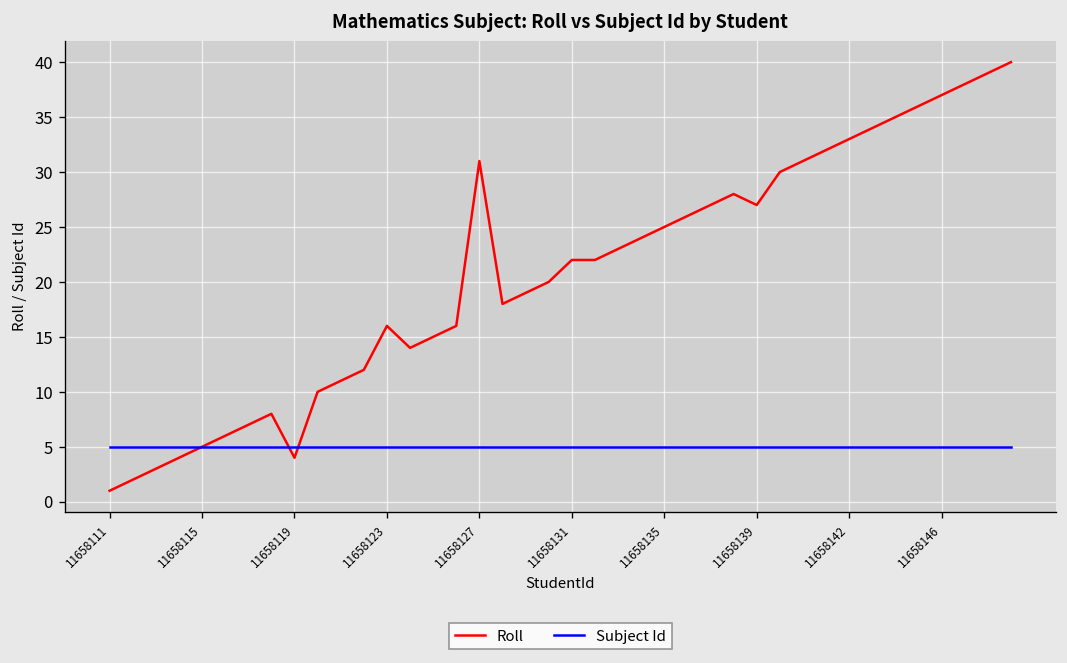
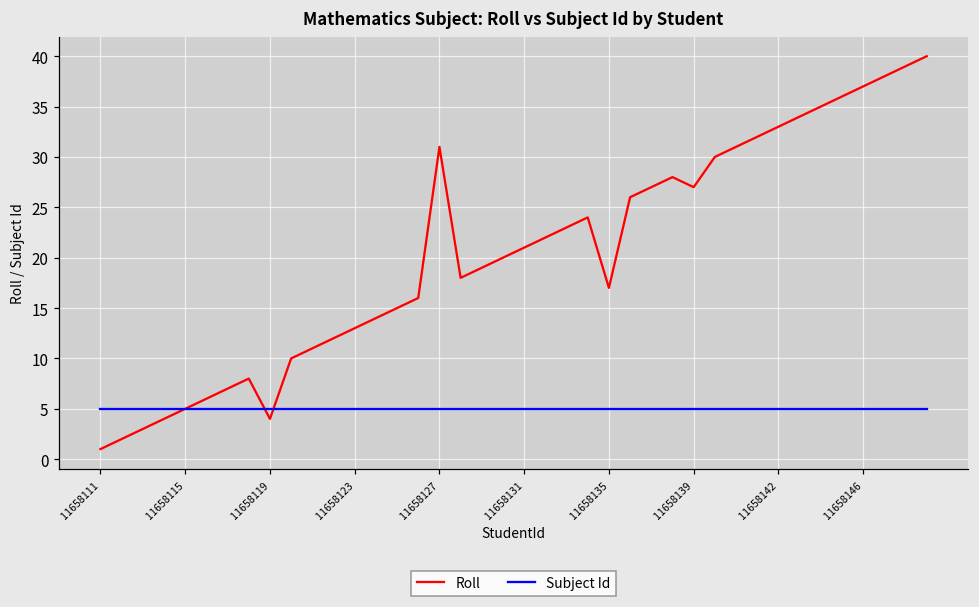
Roll, 11658123: 16 -> 13
Roll, 11658131: 22 -> 21
Roll, 11658135: 25 -> 17
